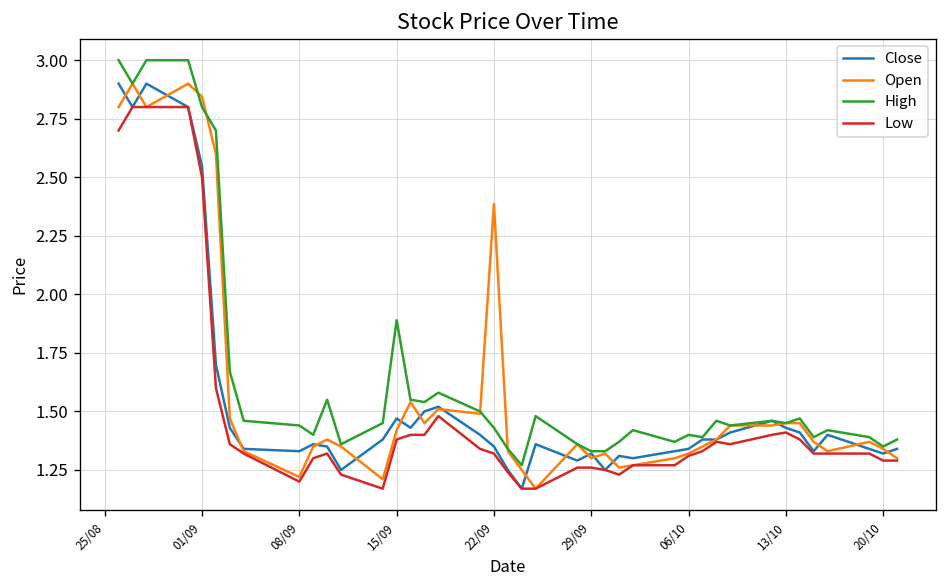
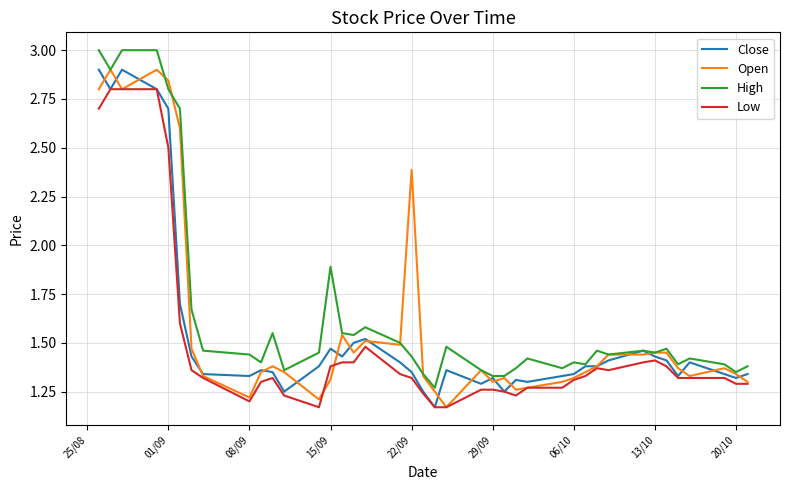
Close, 01/09: 2.55 -> 2.70
Open, 15/09: 1.42 -> 1.31
